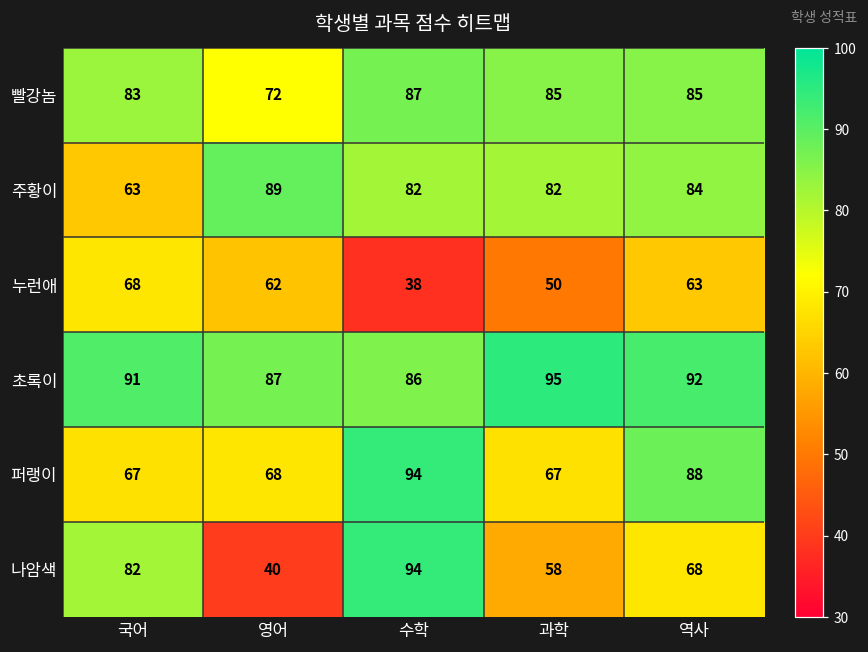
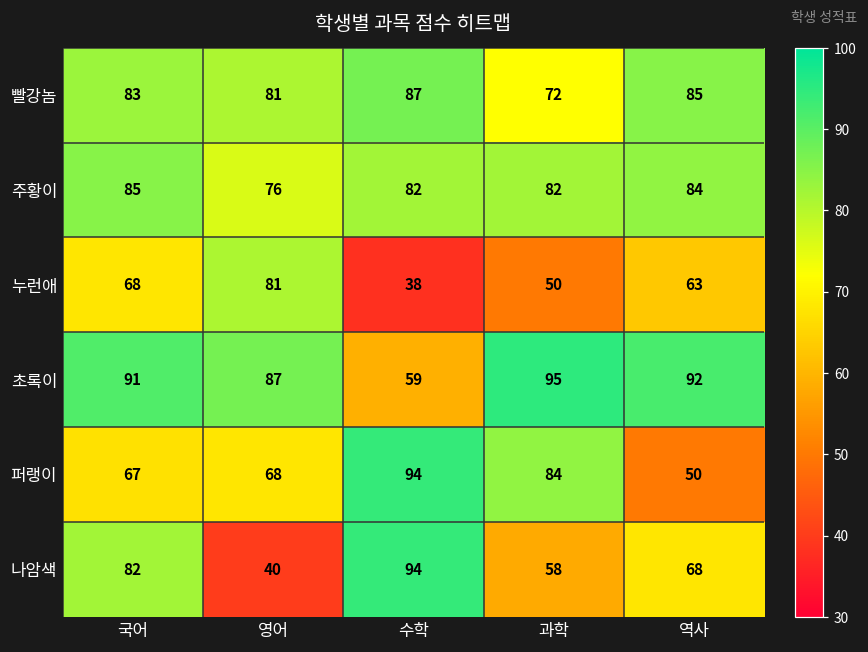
빨강놈, 영어: 72 -> 81
빨강놈, 과학: 85 -> 72
주황이, 국어: 63 -> 85
주황이, 영어: 89 -> 76
누런애, 영어: 62 -> 81
초록이, 수학: 86 -> 59
퍼랭이, 과학: 67 -> 84
퍼랭이, 역사: 88 -> 50
